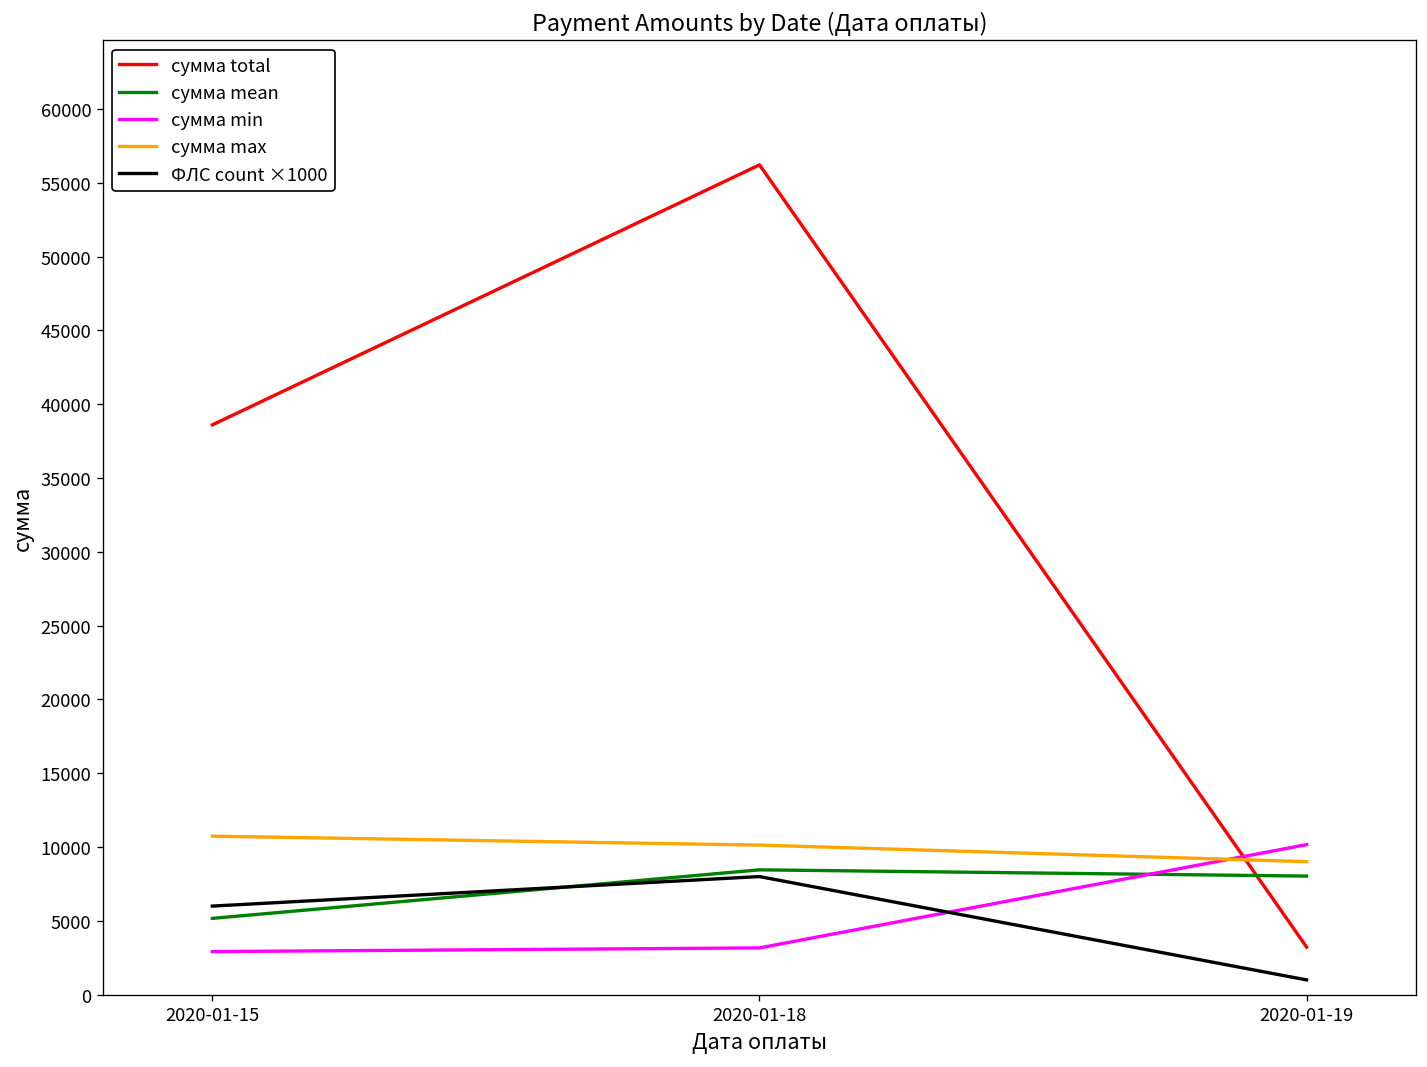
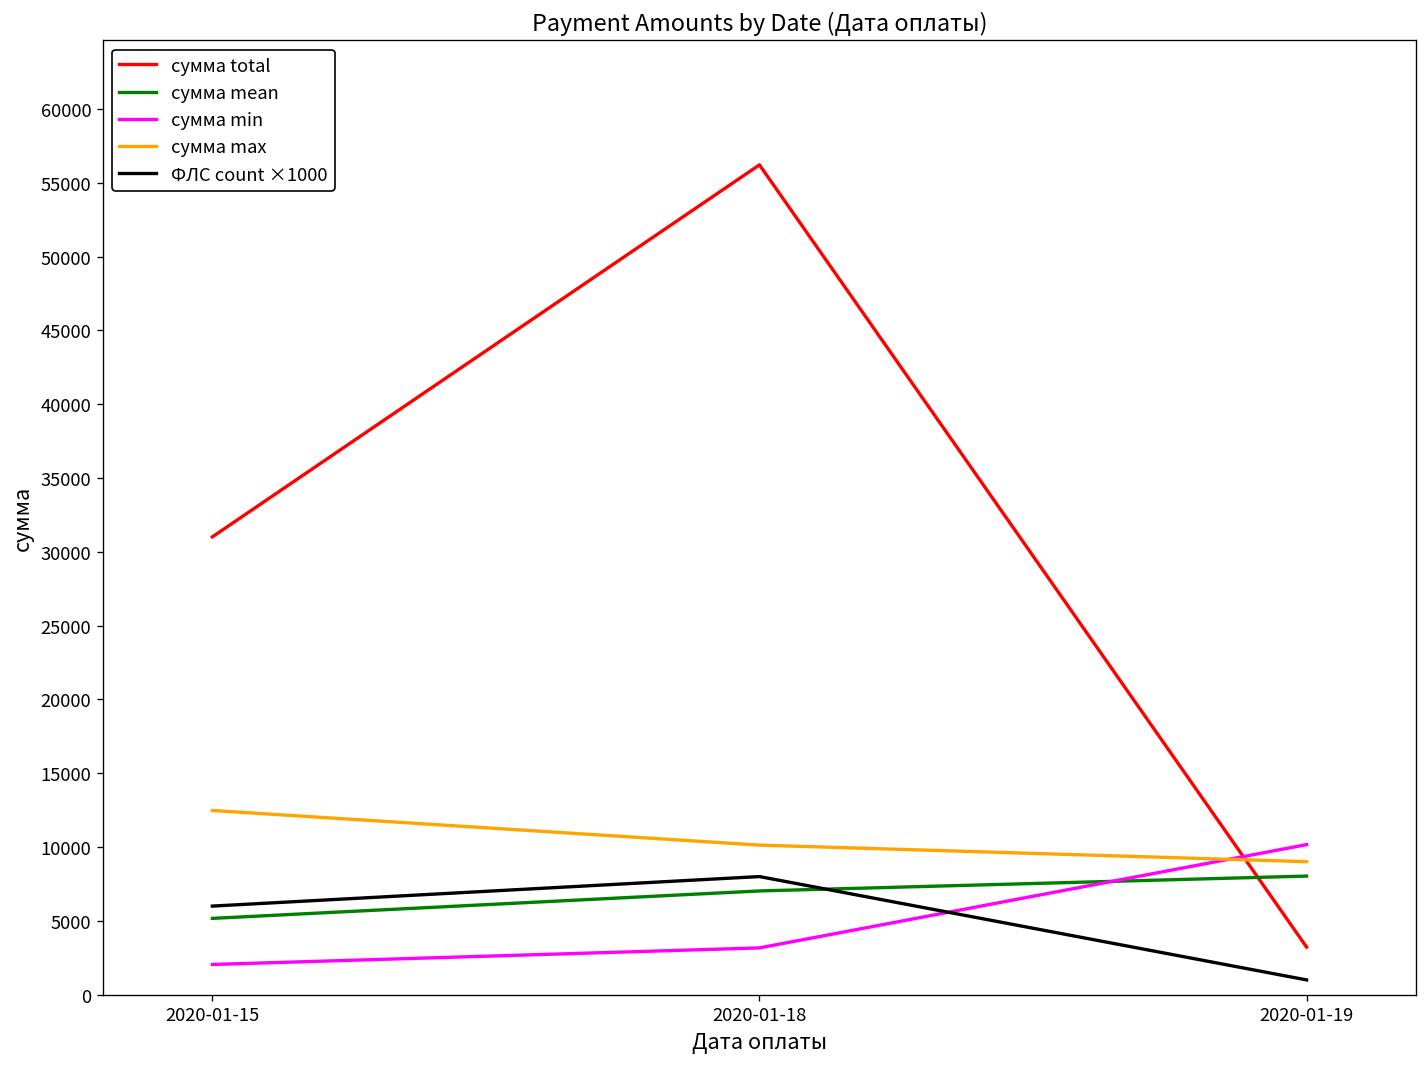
сумма total, 2020-01-15: 38600 -> 31000
сумма min, 2020-01-15: 2900 -> 2000
сумма max, 2020-01-15: 10700 -> 12500
сумма mean, 2020-01-18: 8500 -> 7000
